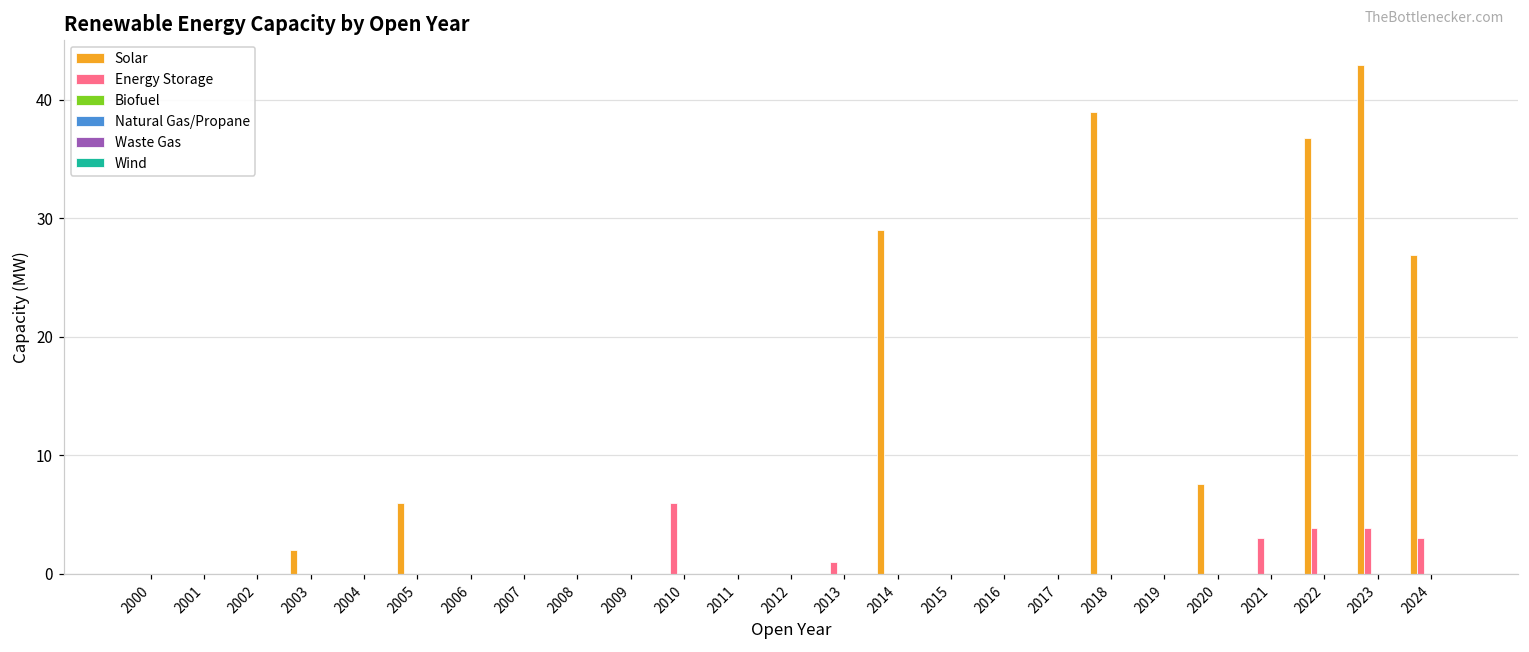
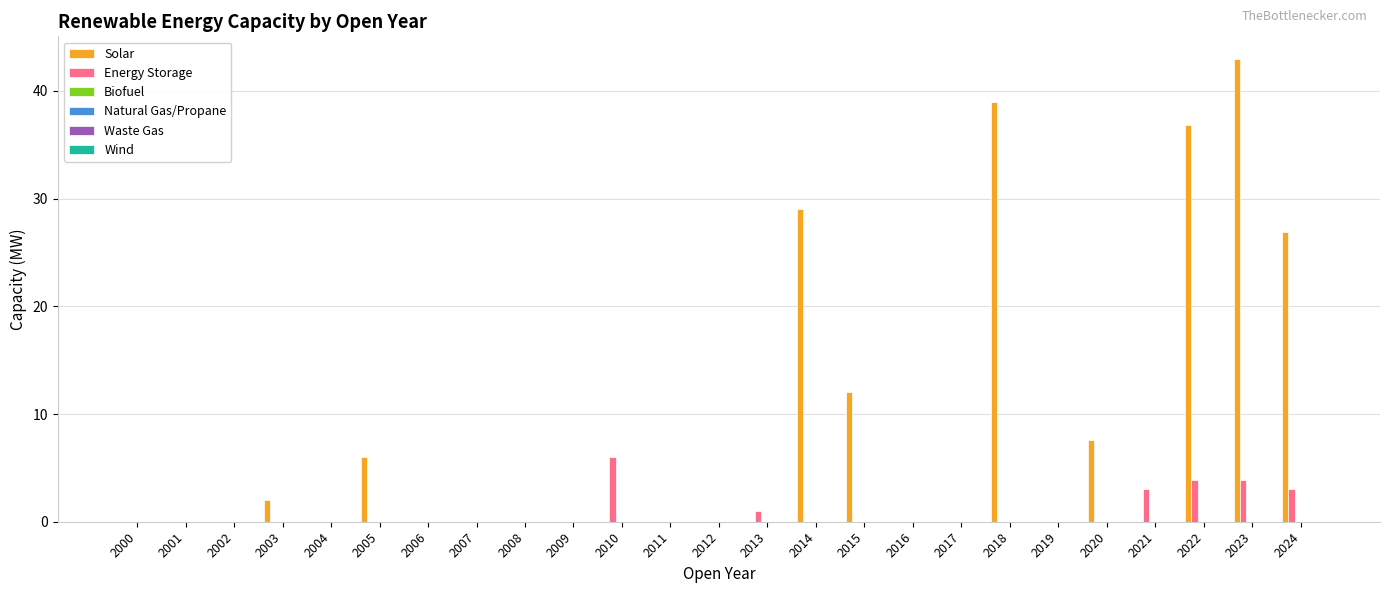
Solar, 2015: 0 -> 12
